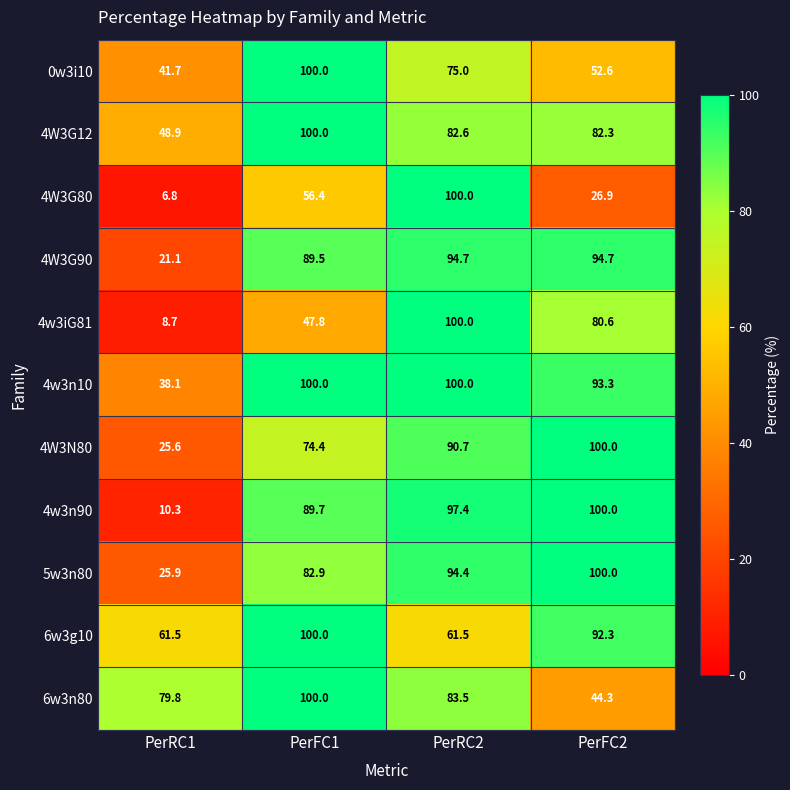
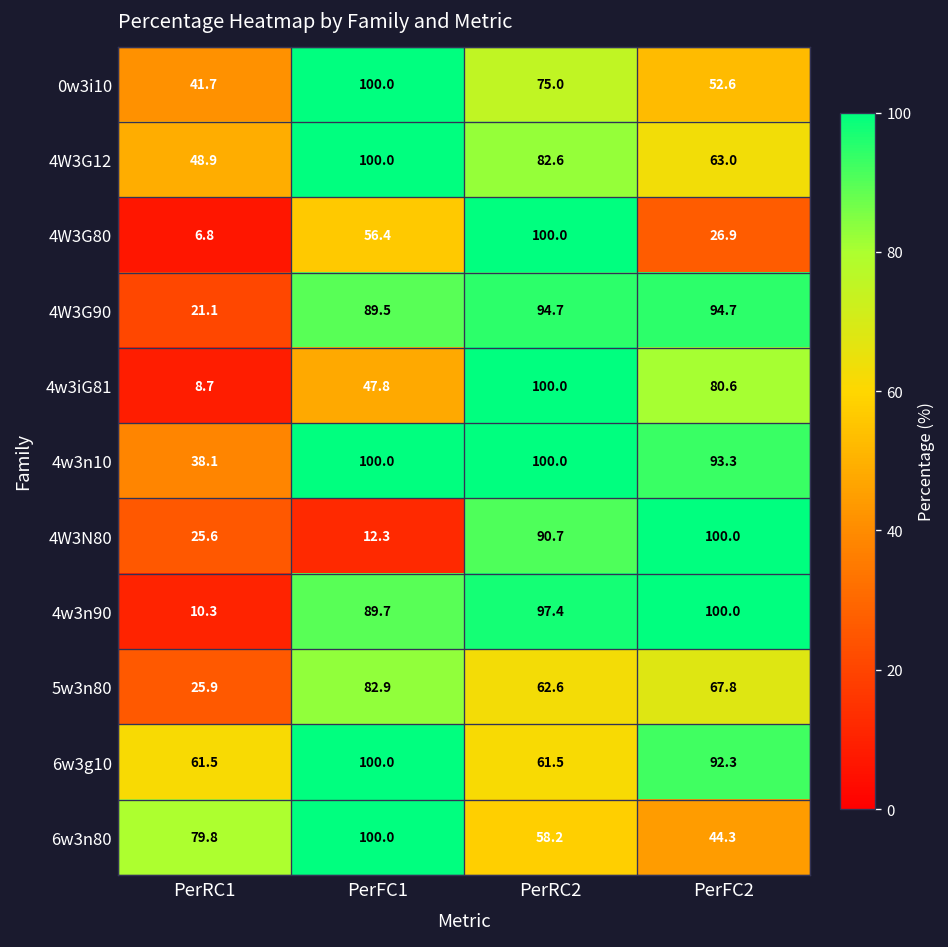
4W3G12, PerFC2: 82.3 -> 63.0
4W3N80, PerFC1: 74.4 -> 12.3
5w3n80, PerRC2: 94.4 -> 62.6
5w3n80, PerFC2: 100.0 -> 67.8
6w3n80, PerRC2: 83.5 -> 58.2
